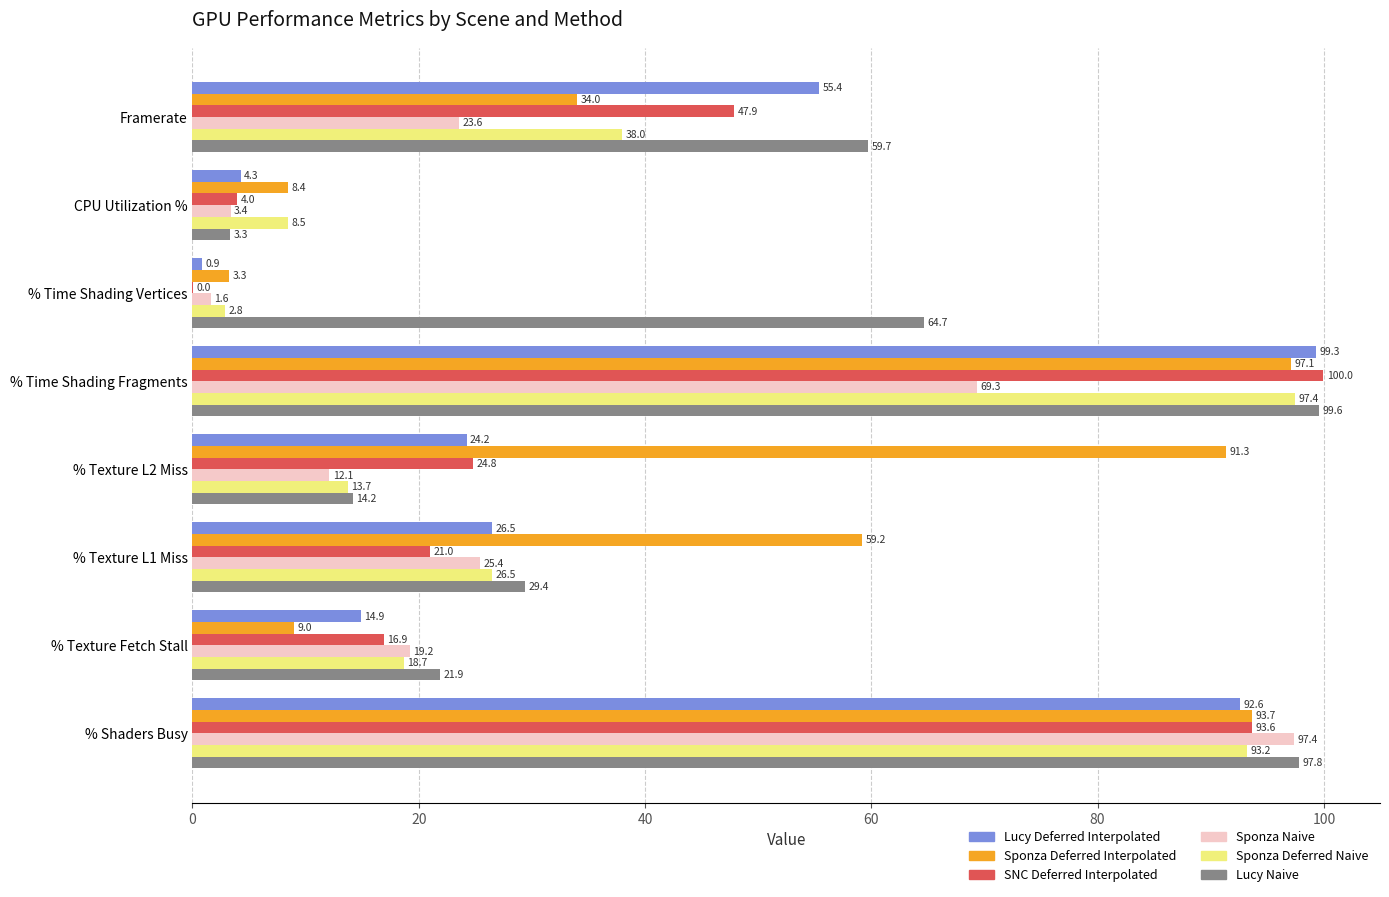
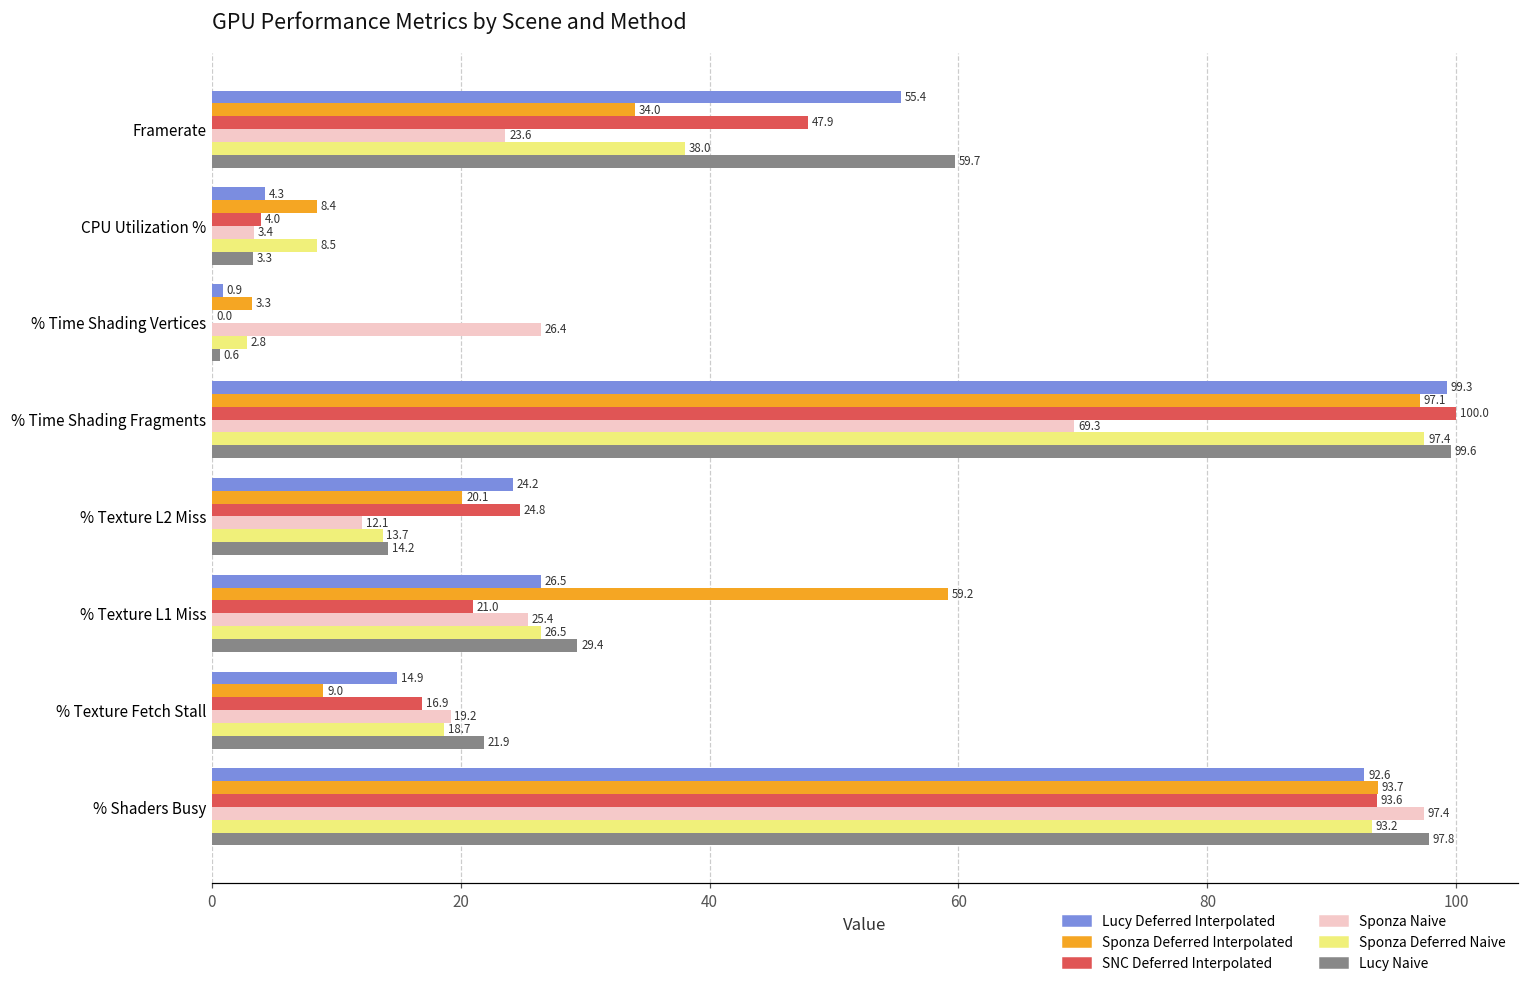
Sponza Naive, % Time Shading Vertices: 1.6 -> 26.4
Lucy Naive, % Time Shading Vertices: 64.7 -> 0.6
Sponza Deferred Interpolated, % Texture L2 Miss: 91.3 -> 20.1
